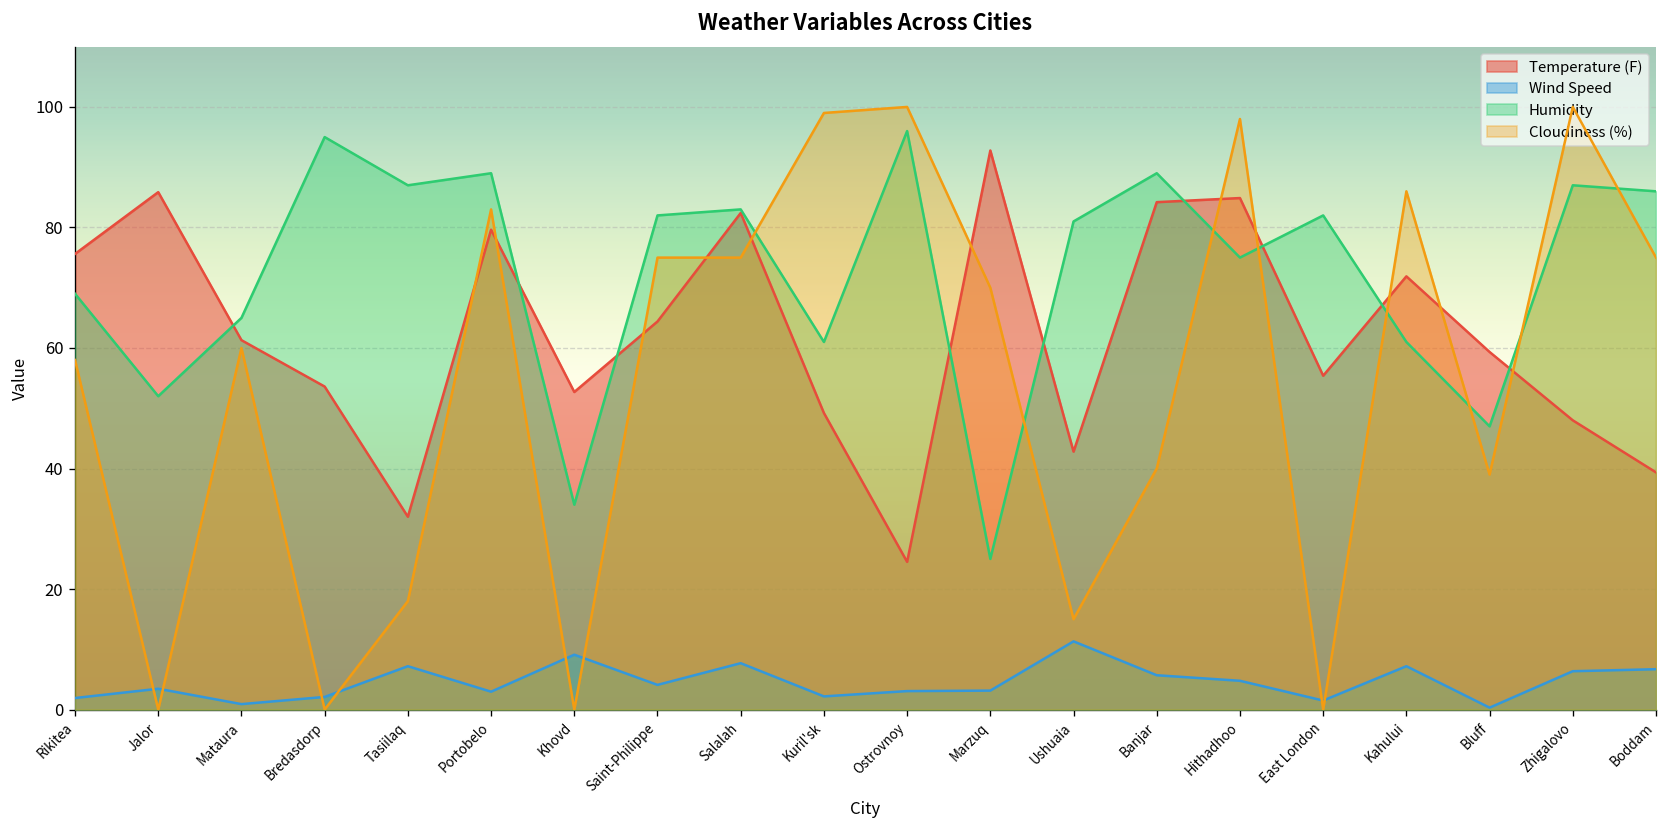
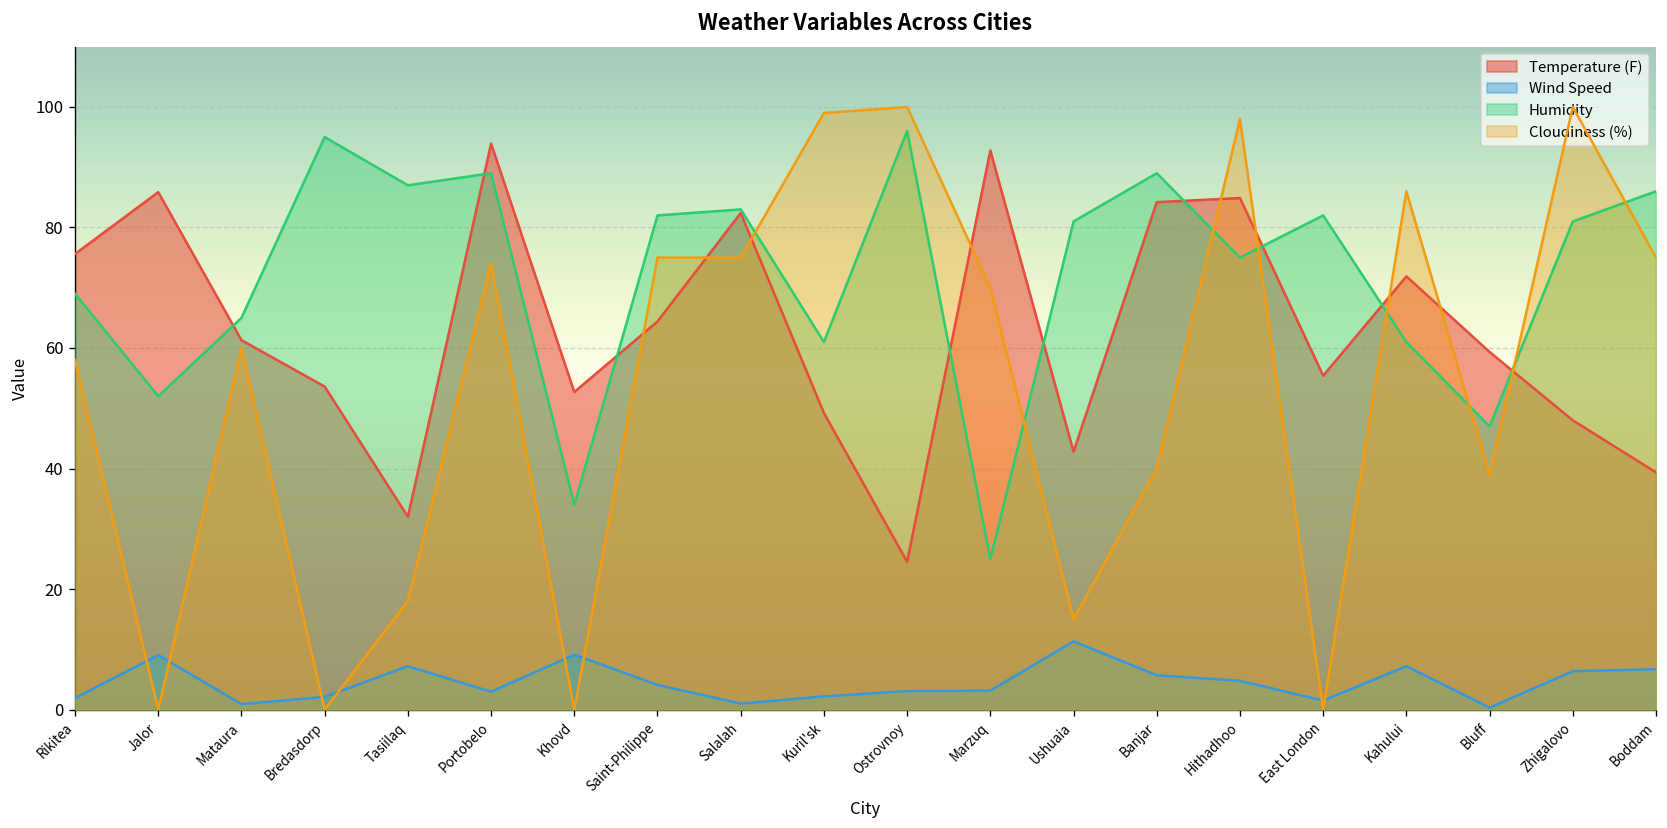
Wind Speed, Jalor: 3 -> 9
Temperature (F), Portobelo: 80 -> 94
Cloudiness (%), Portobelo: 83 -> 74
Wind Speed, Salalah: 8 -> 1
Humidity, Zhigalovo: 87 -> 81
